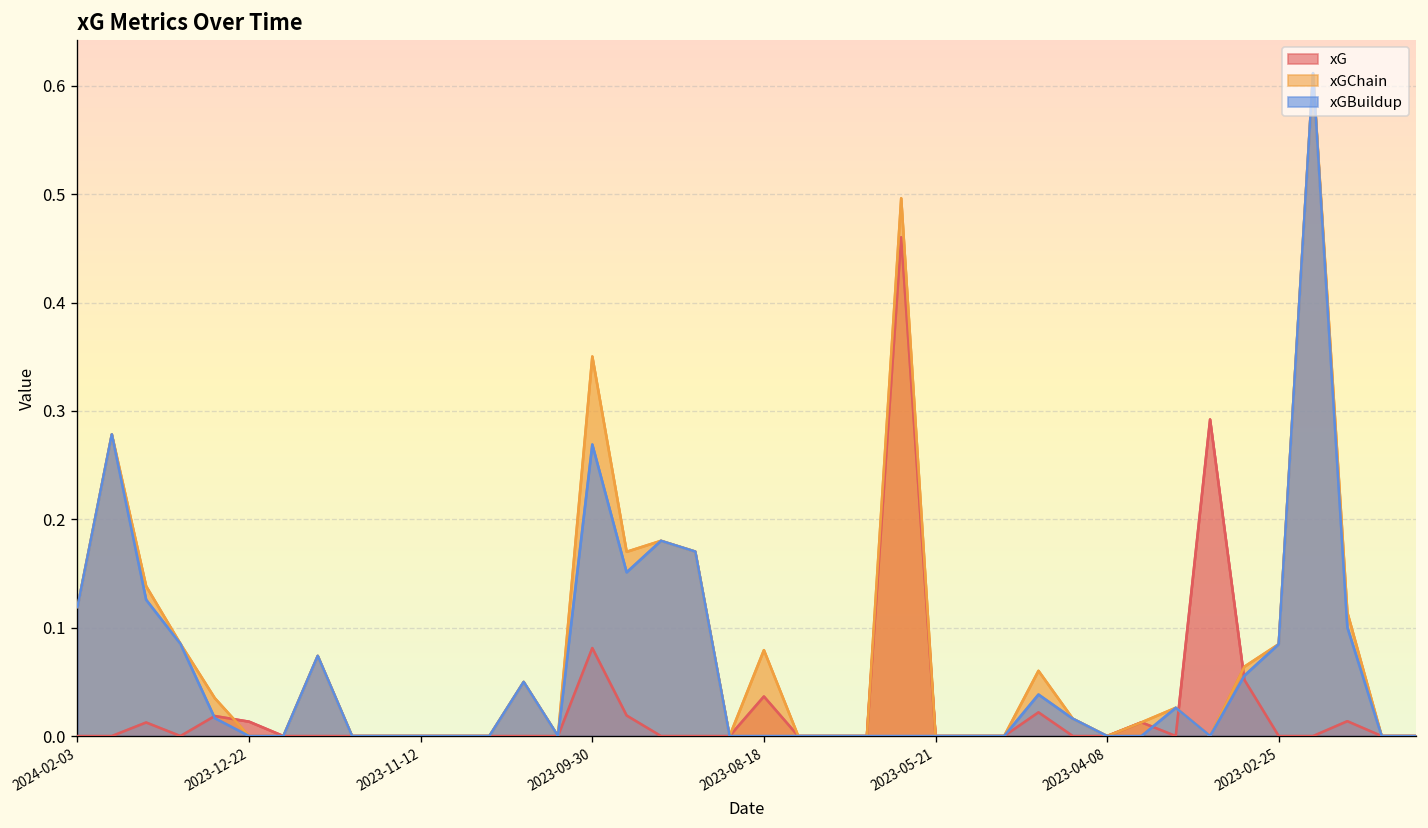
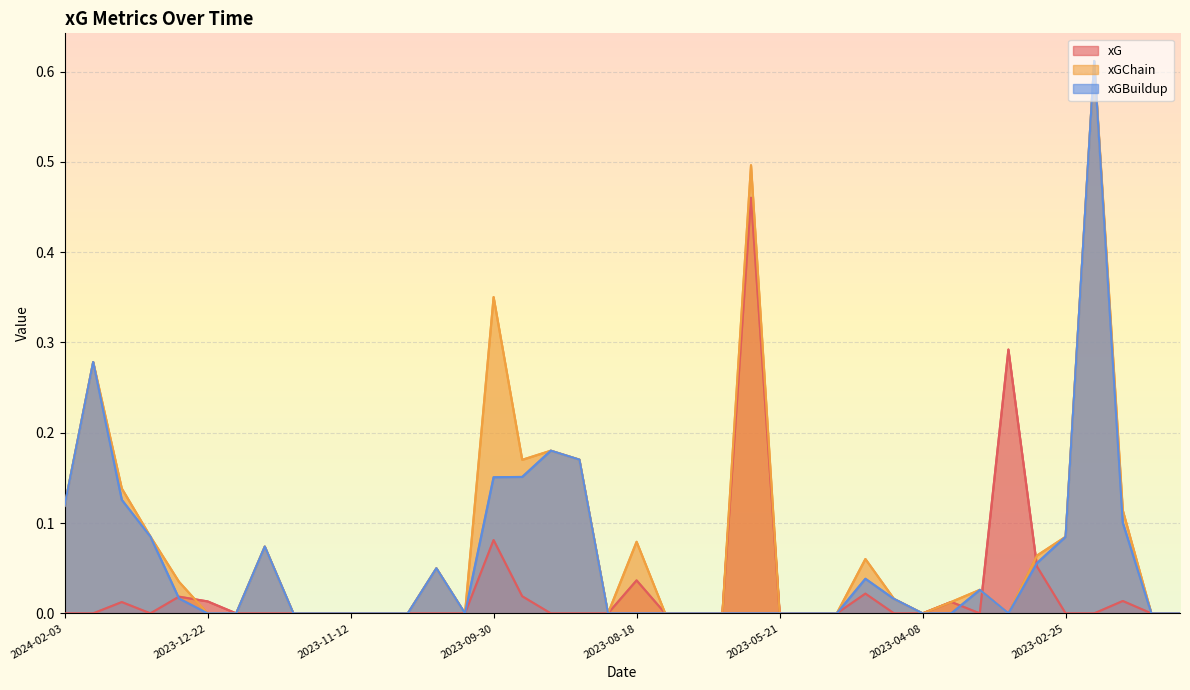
xGBuildup, 2023-09-30: 0.27 -> 0.15
